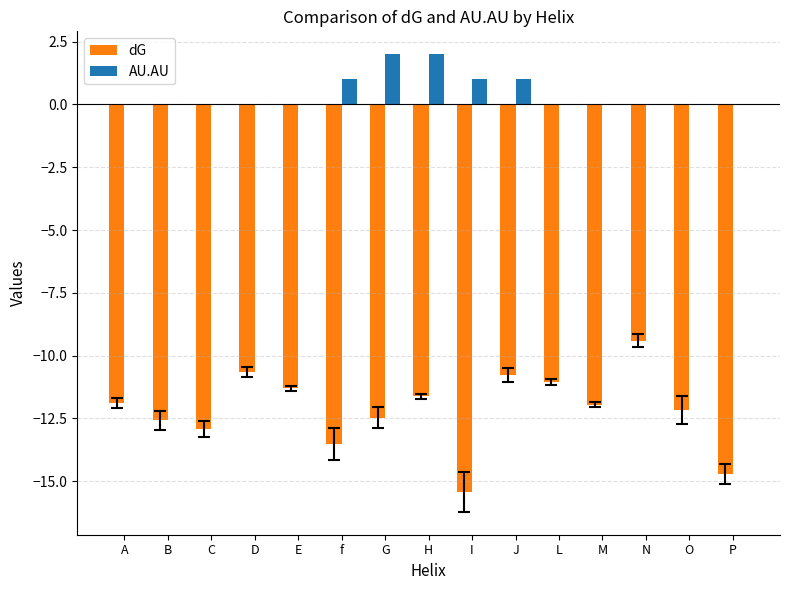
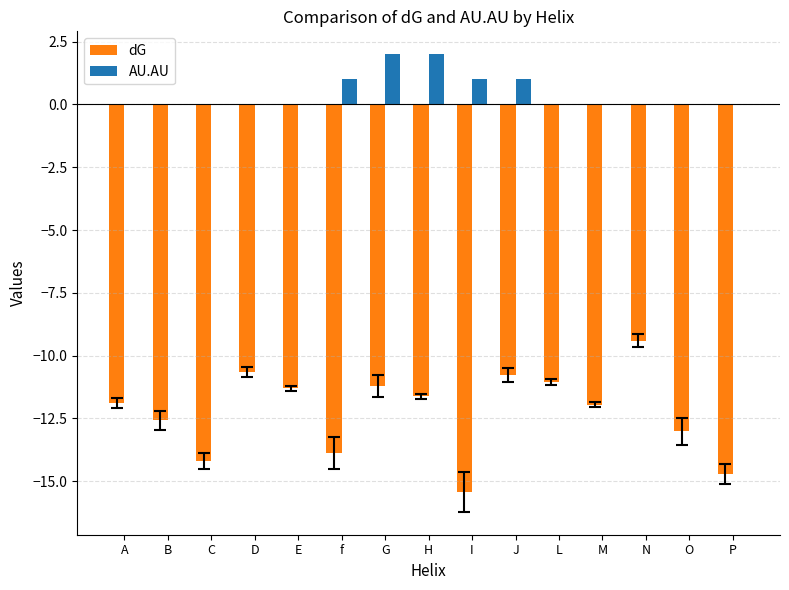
dG, C: -12.9 -> -14.2
dG, f: -13.5 -> -13.9
dG, G: -12.5 -> -11.2
dG, O: -12.2 -> -13.0
